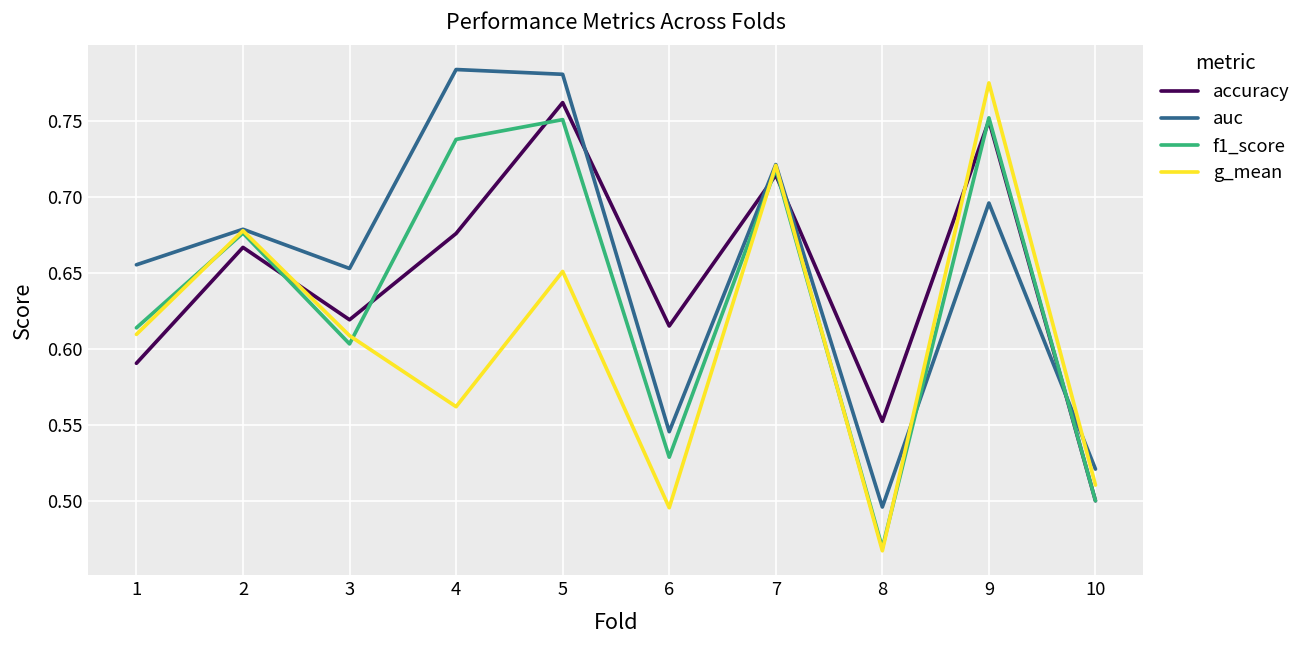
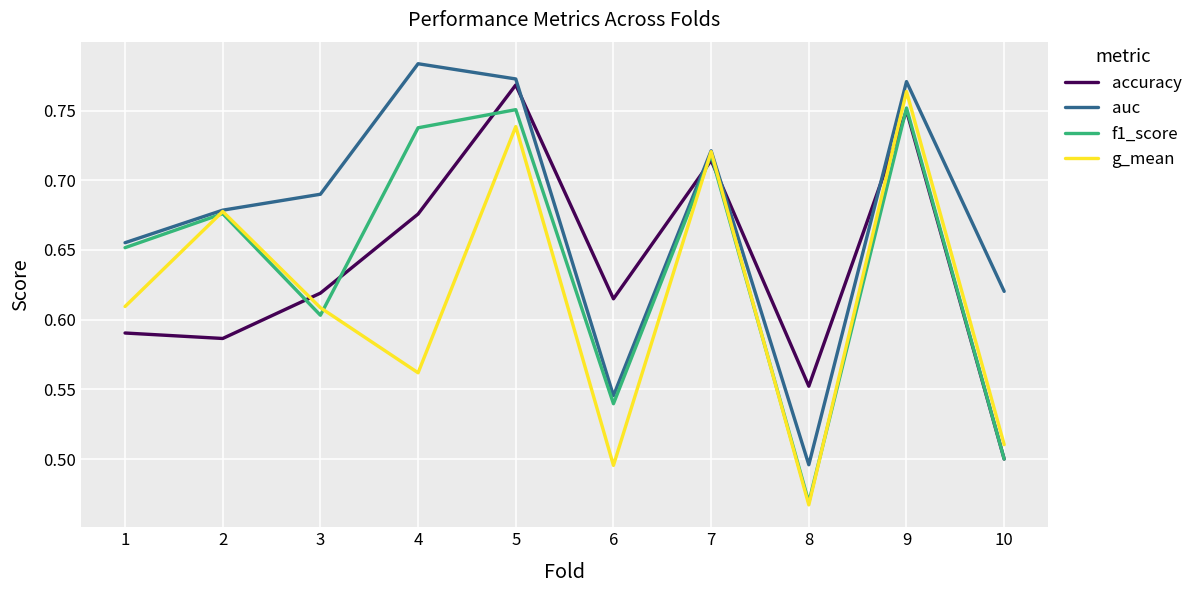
f1_score, 1: 0.614 -> 0.652
accuracy, 2: 0.667 -> 0.587
auc, 3: 0.653 -> 0.690
accuracy, 5: 0.762 -> 0.768
auc, 5: 0.781 -> 0.773
g_mean, 5: 0.651 -> 0.739
f1_score, 6: 0.529 -> 0.540
auc, 9: 0.696 -> 0.771
g_mean, 9: 0.775 -> 0.764
auc, 10: 0.521 -> 0.620
